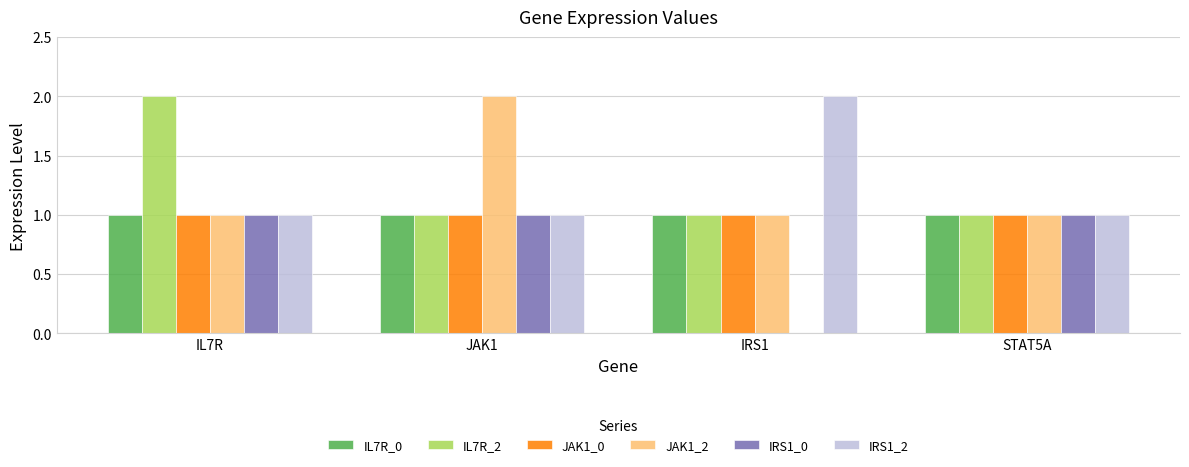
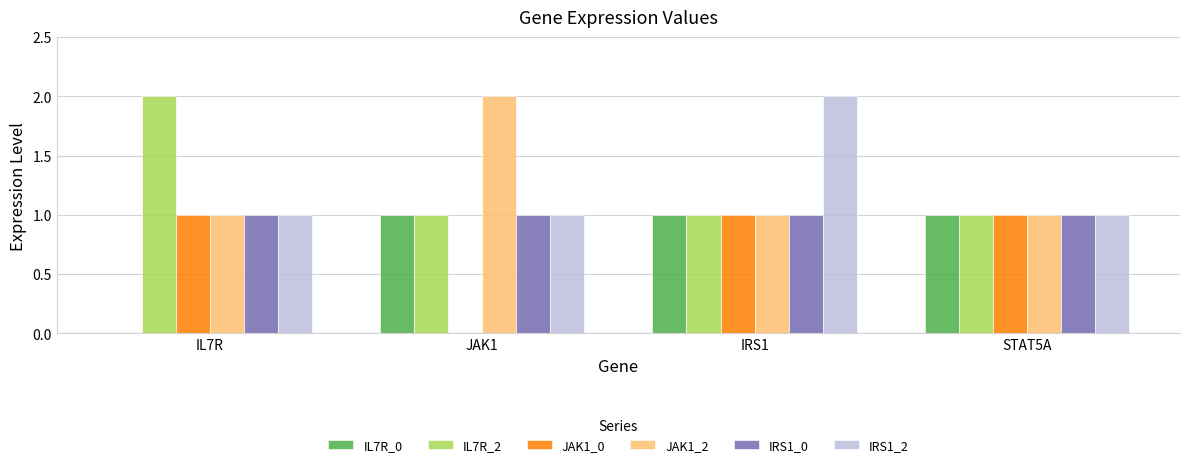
IL7R_0, IL7R: 1 -> 0
JAK1_0, JAK1: 1 -> 0
IRS1_0, IRS1: 0 -> 1
